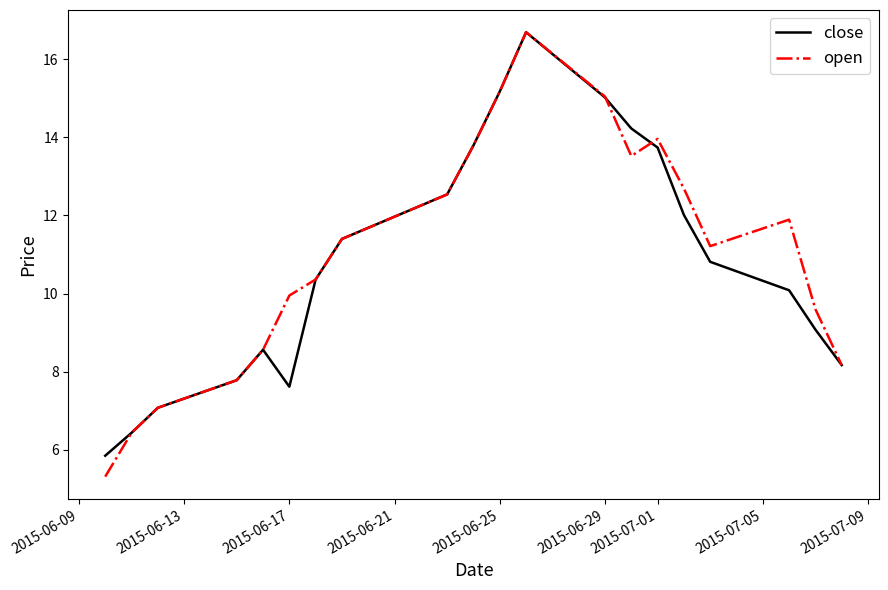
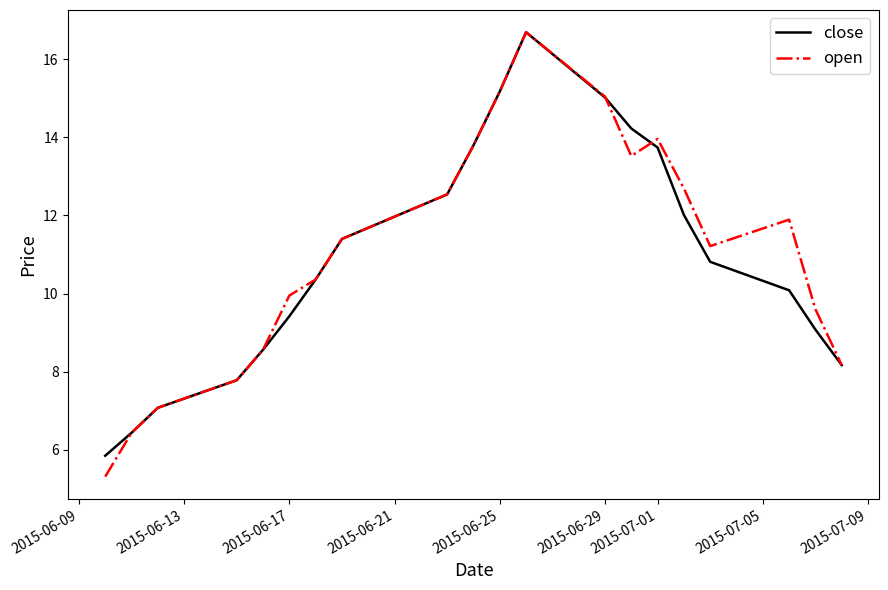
close, 2015-06-17: 7.6 -> 9.4
